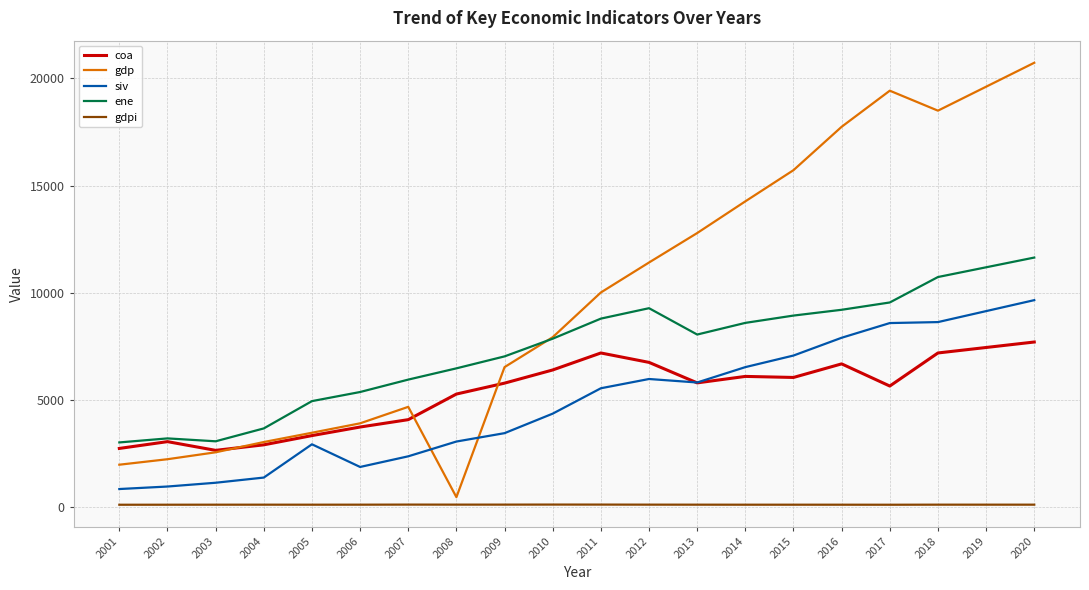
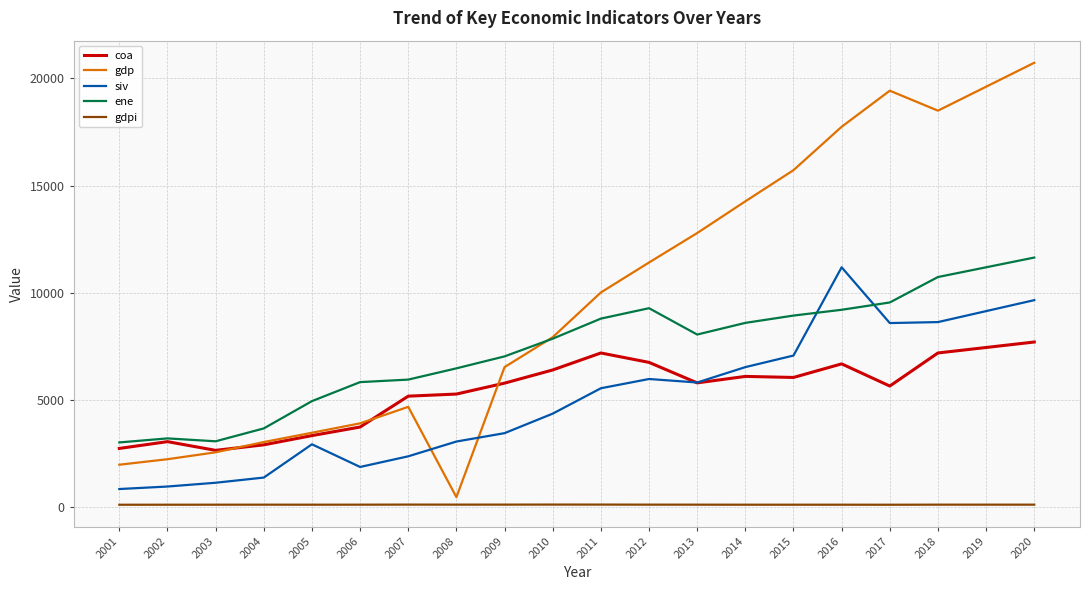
ene, 2006: 5400 -> 5800
coa, 2007: 4100 -> 5200
siv, 2016: 7900 -> 11200
